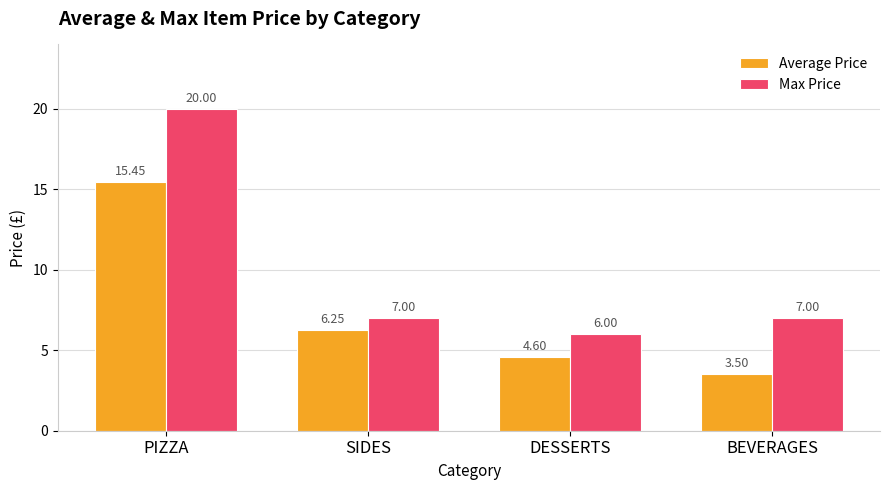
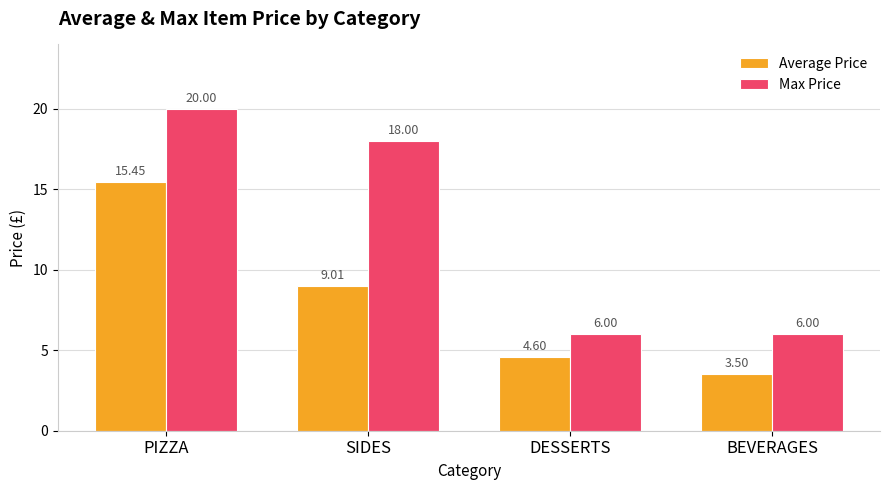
Average Price, SIDES: 6.25 -> 9.01
Max Price, SIDES: 7.00 -> 18.00
Max Price, BEVERAGES: 7.00 -> 6.00
